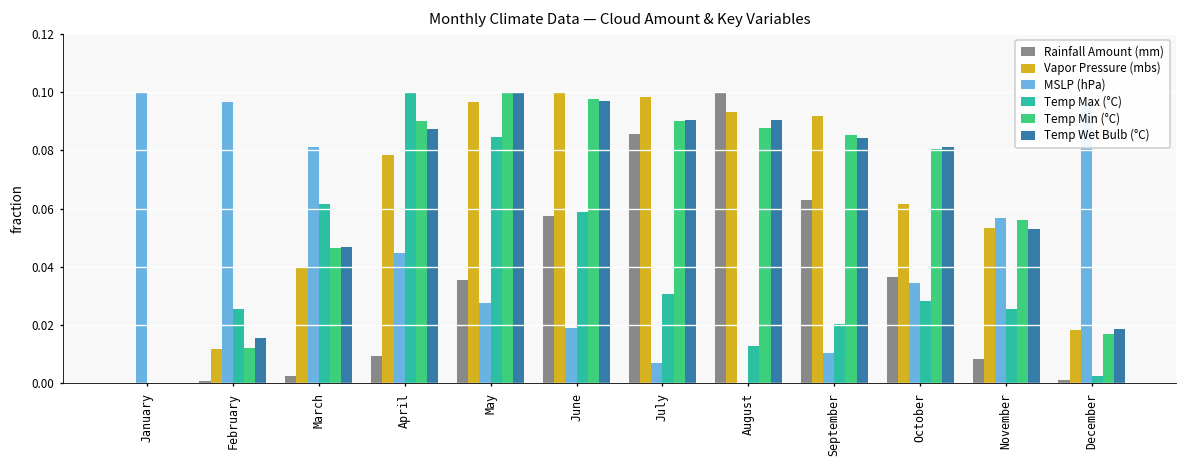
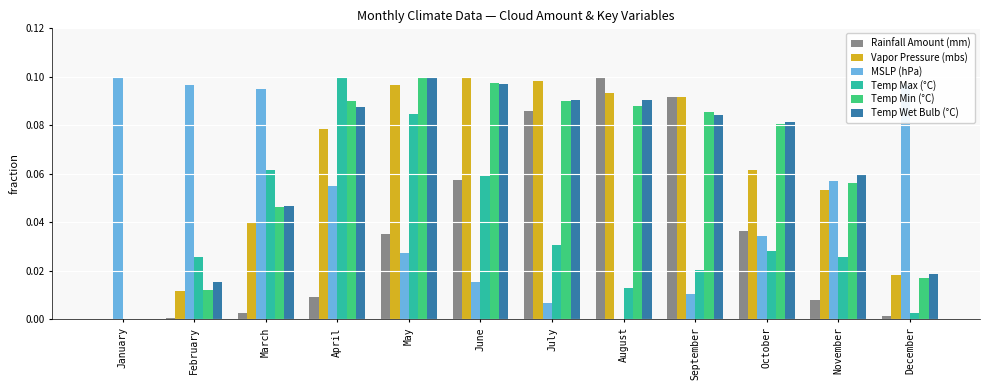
MSLP (hPa), March: 0.081 -> 0.095
MSLP (hPa), April: 0.045 -> 0.055
MSLP (hPa), June: 0.019 -> 0.016
Rainfall Amount (mm), September: 0.063 -> 0.092
Temp Wet Bulb (°C), November: 0.053 -> 0.059
